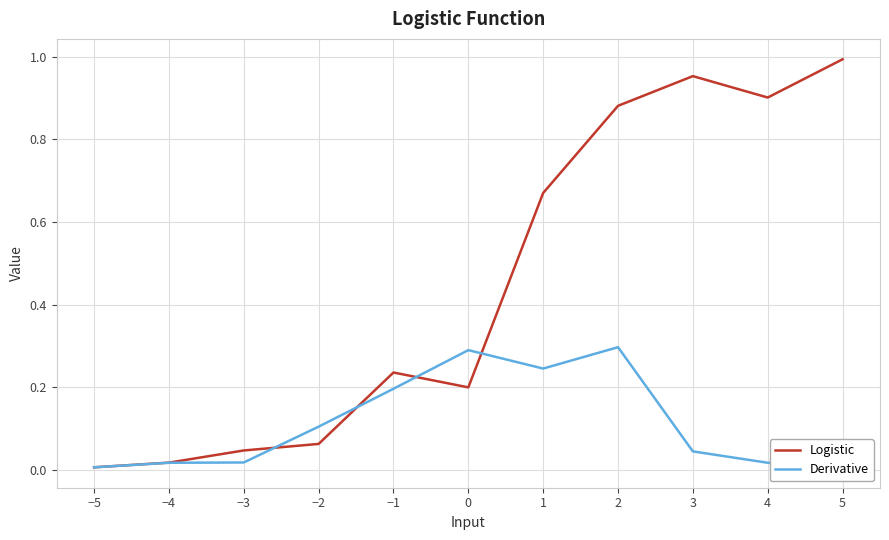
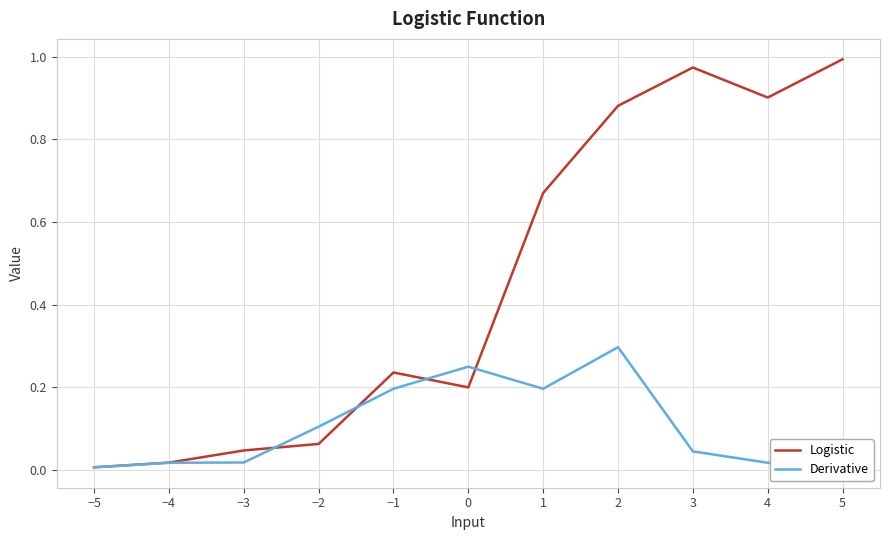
Derivative, 0: 0.29 -> 0.25
Derivative, 1: 0.25 -> 0.20
Logistic, 3: 0.95 -> 0.97
